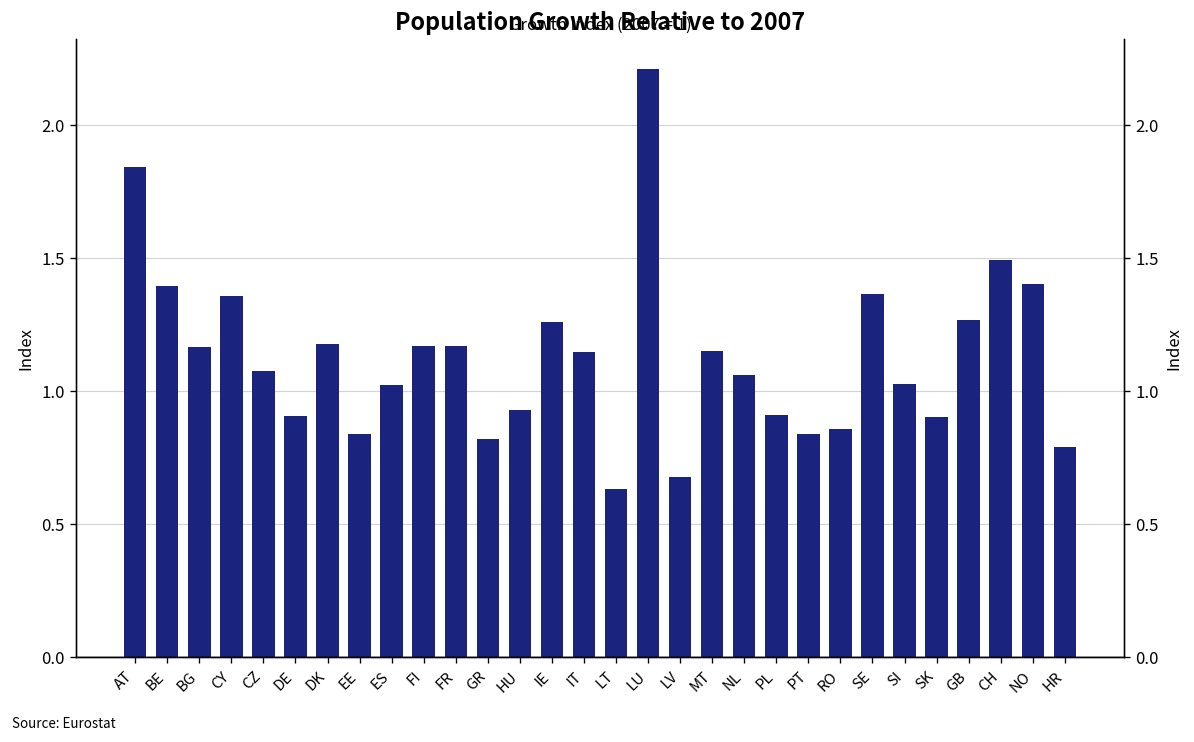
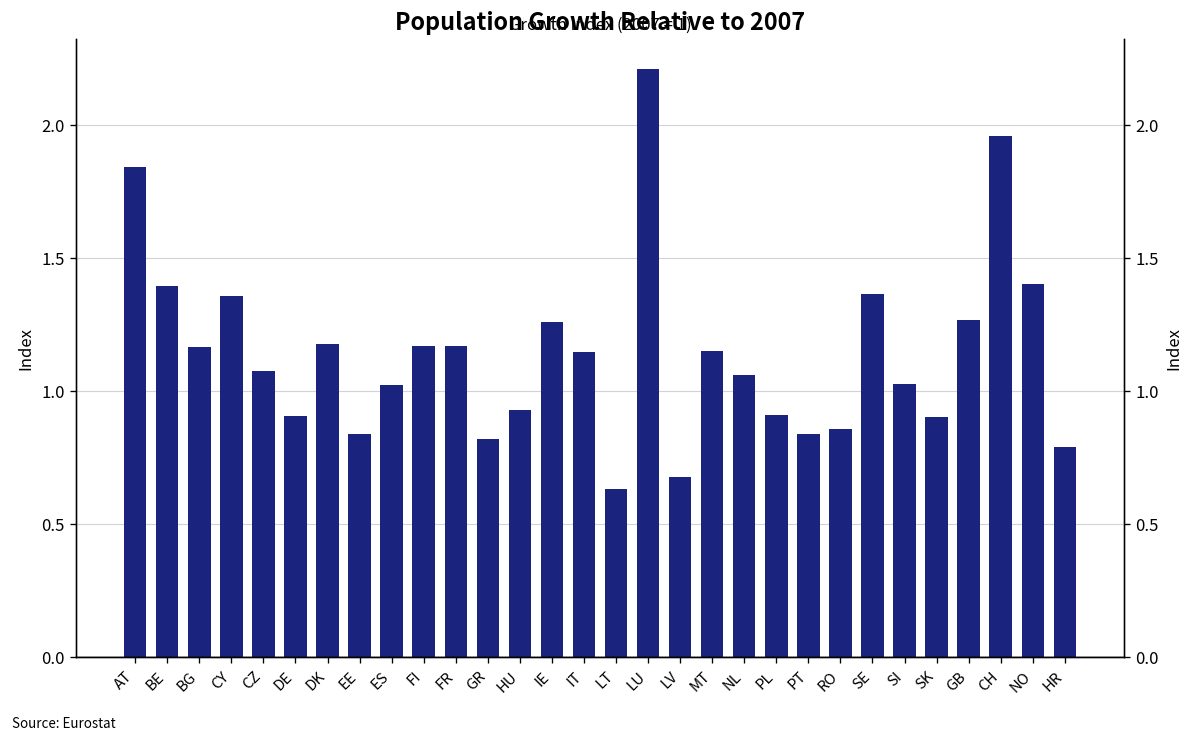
CH: 1.49 -> 1.96
